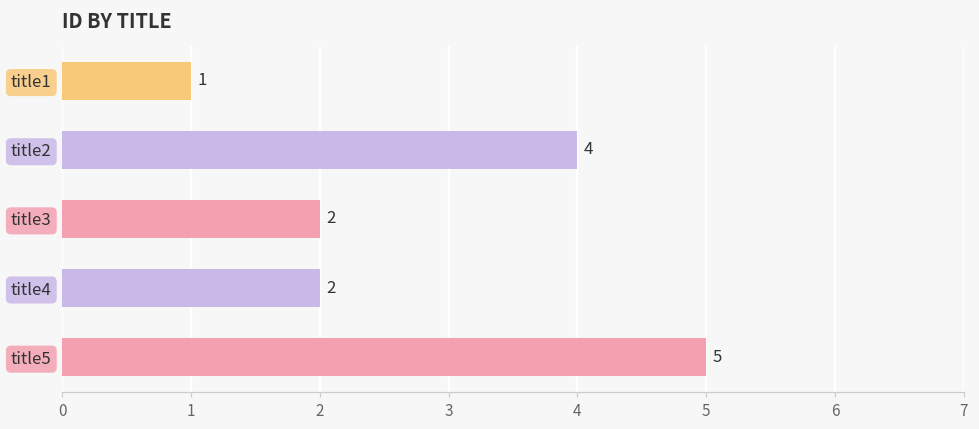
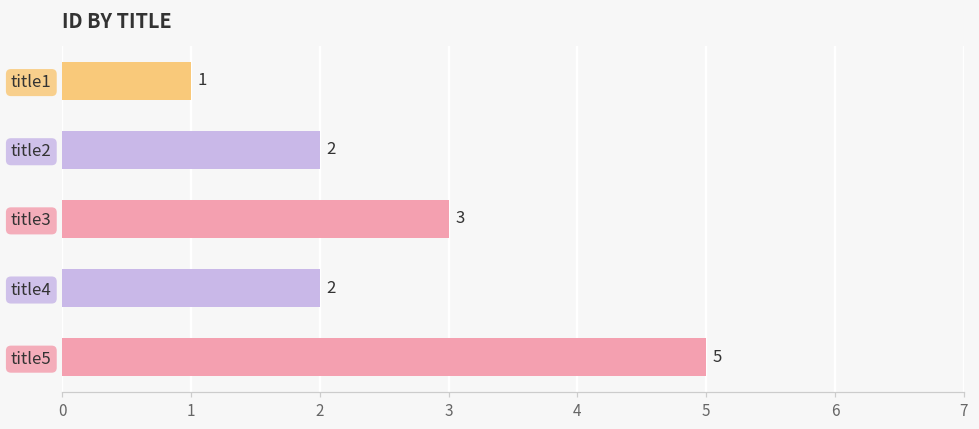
title2: 4 -> 2
title3: 2 -> 3
